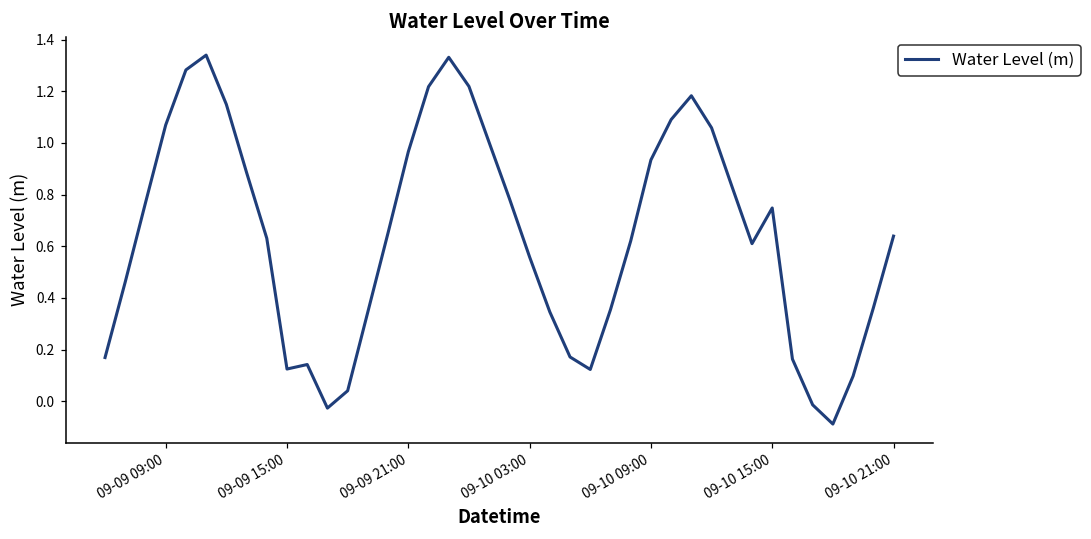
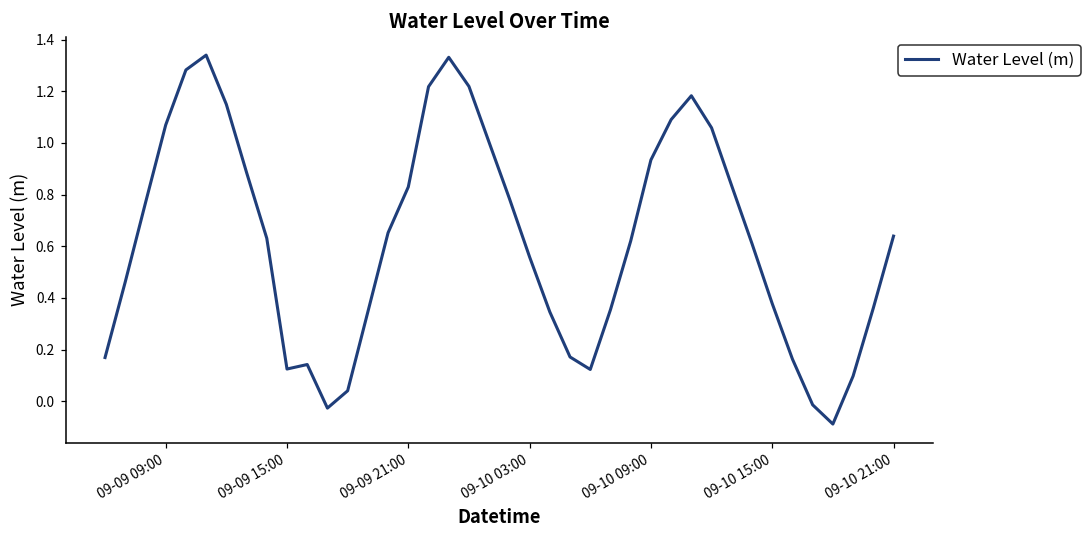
09-09 21:00: 0.97 -> 0.83
09-10 15:00: 0.75 -> 0.38
